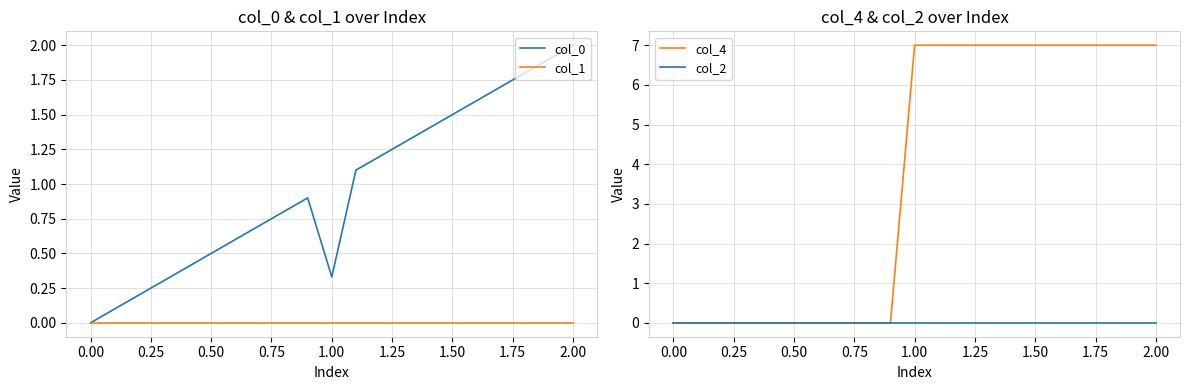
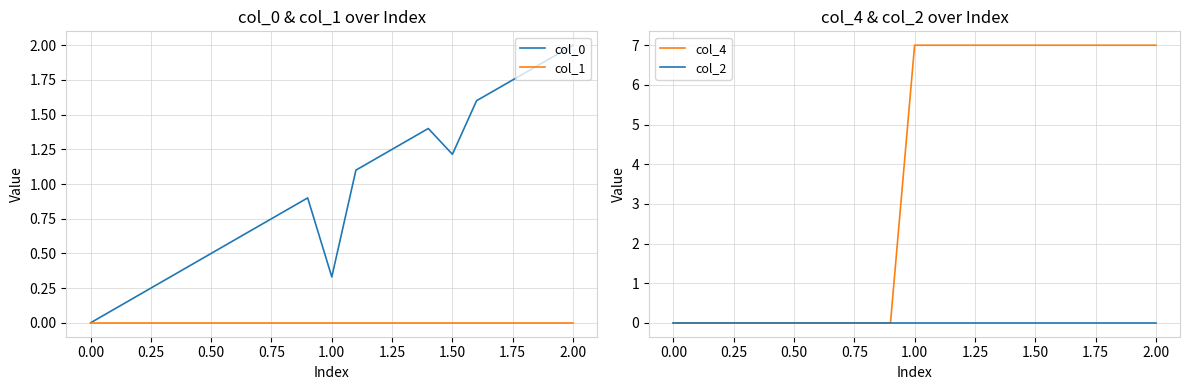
col_0 & col_1 over Index, col_0, 1.50: 1.50 -> 1.21
